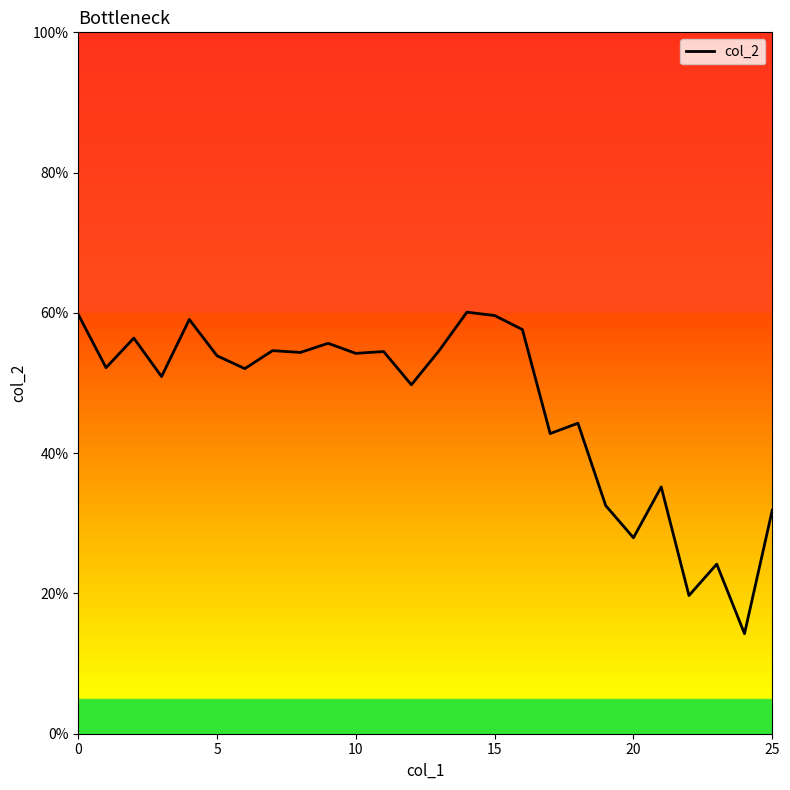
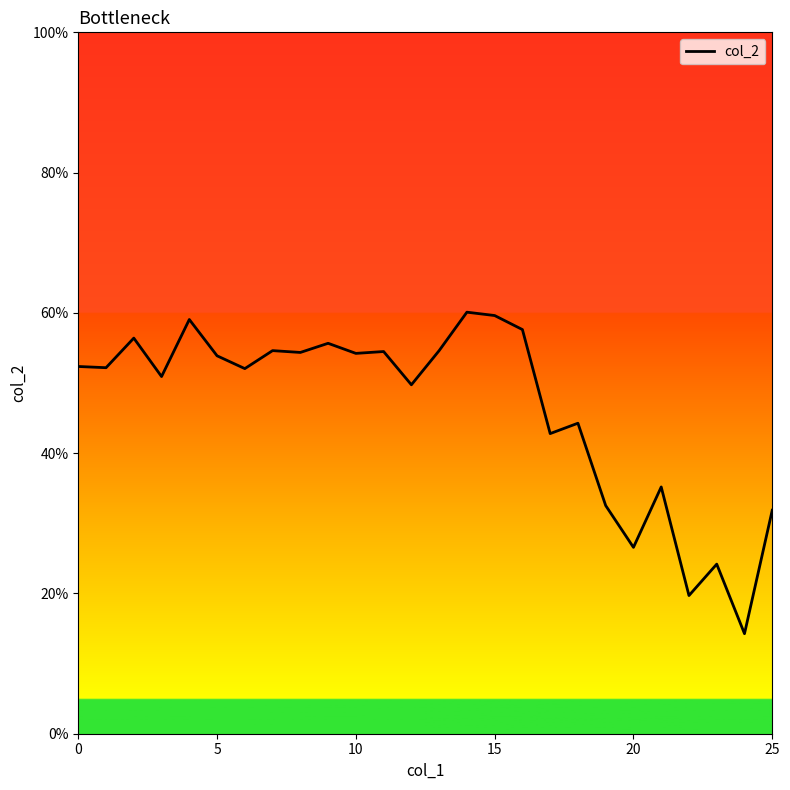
0: 60% -> 52%
20: 28% -> 27%
